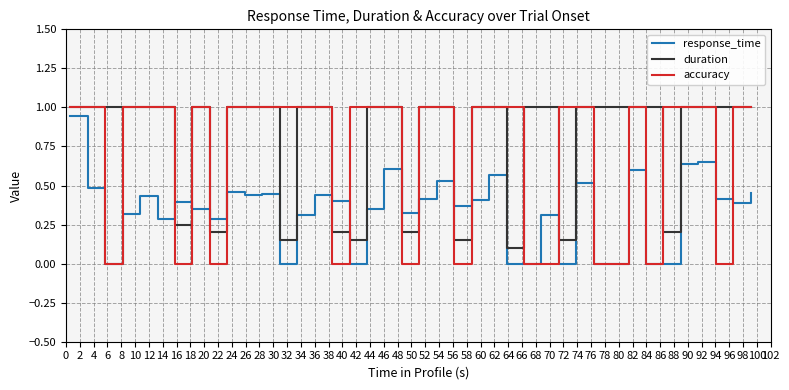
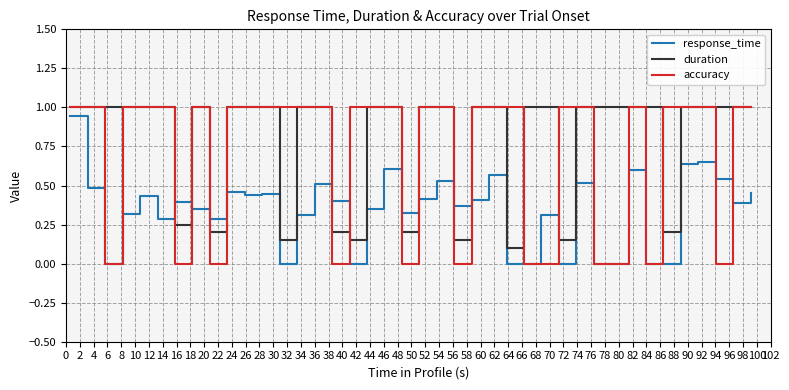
response_time, 36: 0.44 -> 0.51
response_time, 94: 0.41 -> 0.54
